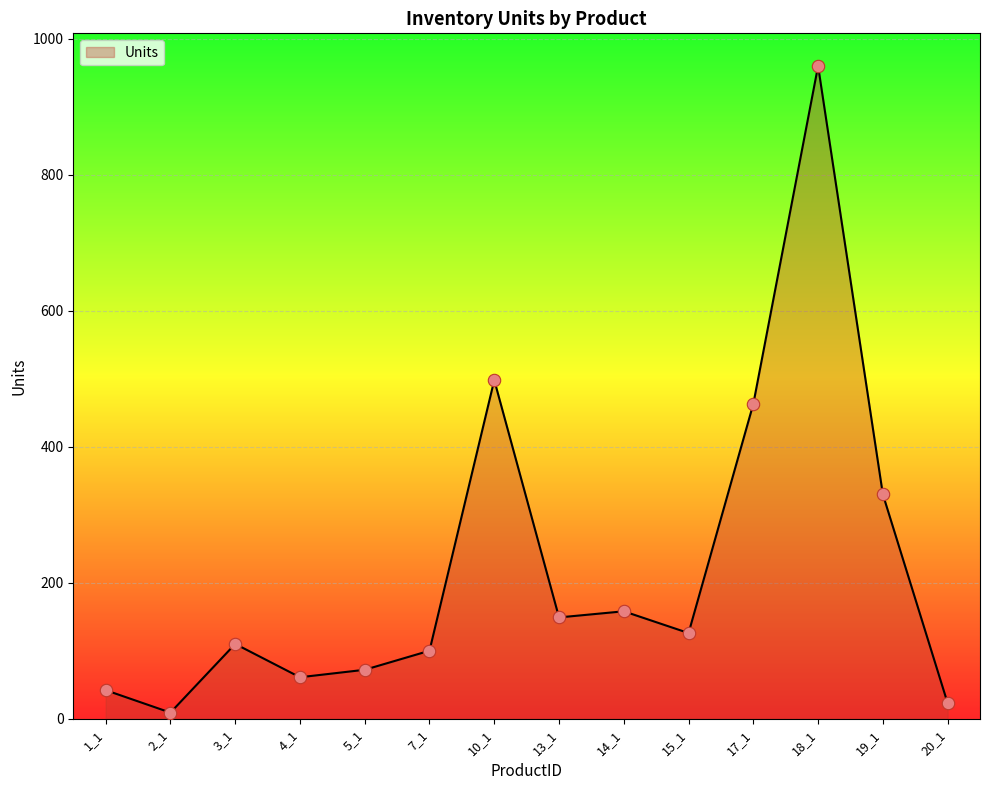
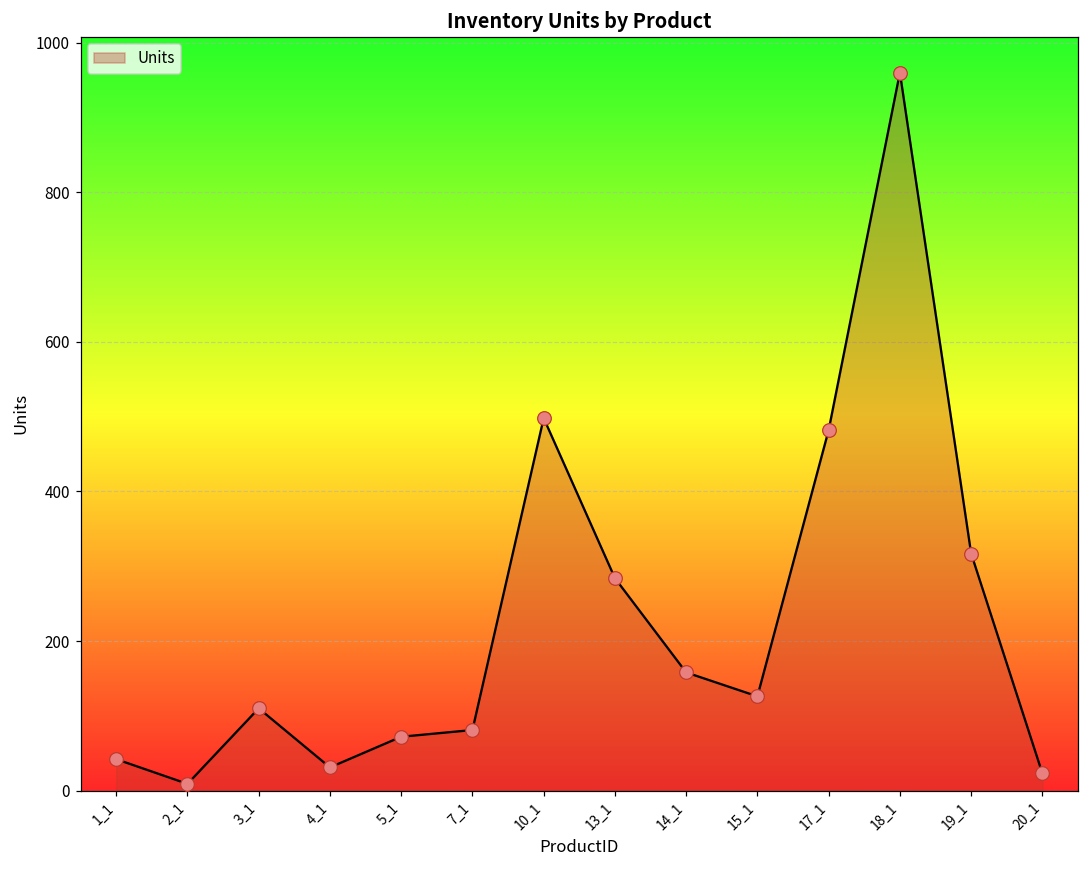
4_1: 60 -> 30
7_1: 100 -> 80
13_1: 150 -> 280
17_1: 460 -> 480
19_1: 330 -> 320
